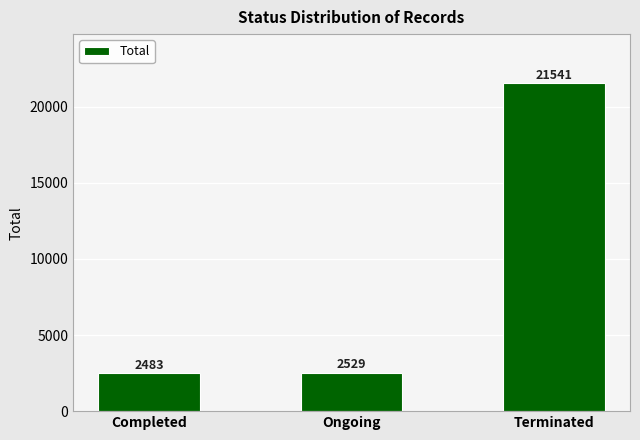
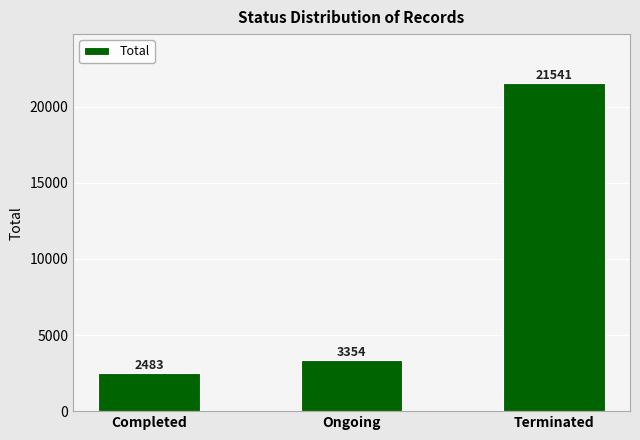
Ongoing: 2529 -> 3354
